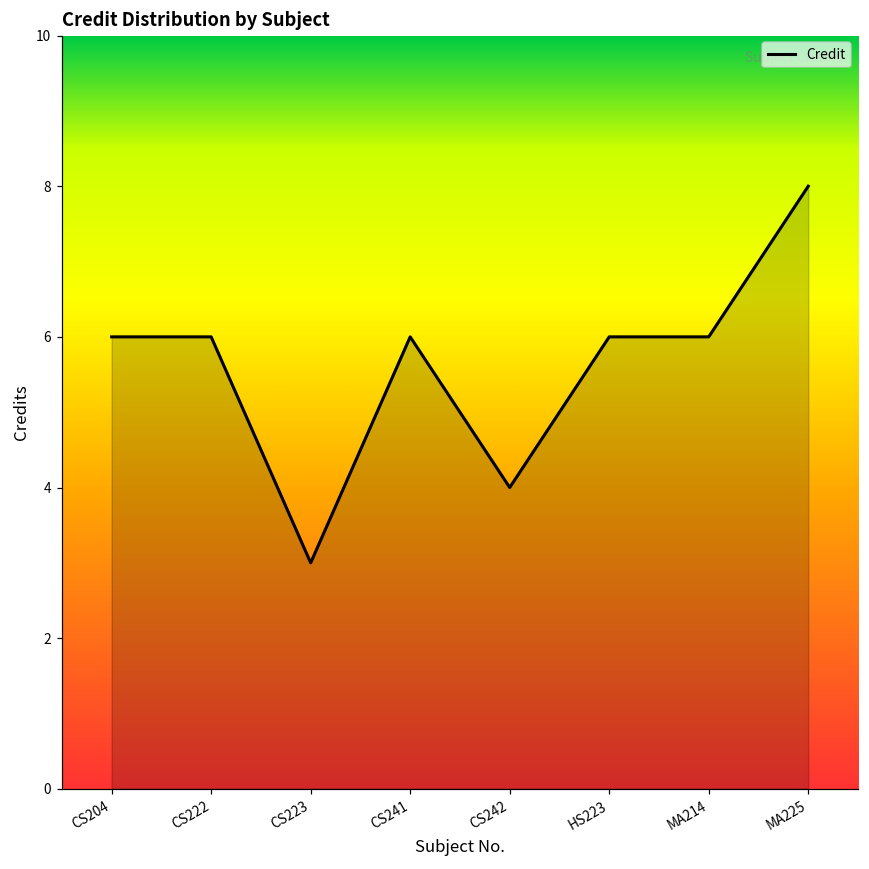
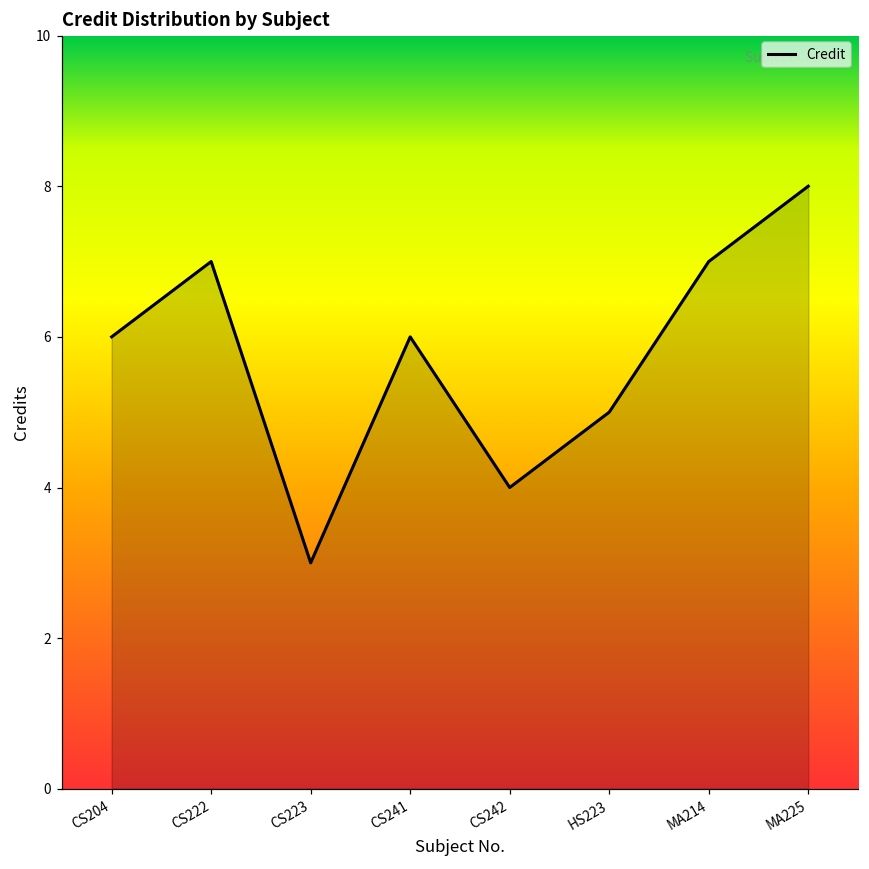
CS222: 6 -> 7
HS223: 6 -> 5
MA214: 6 -> 7
